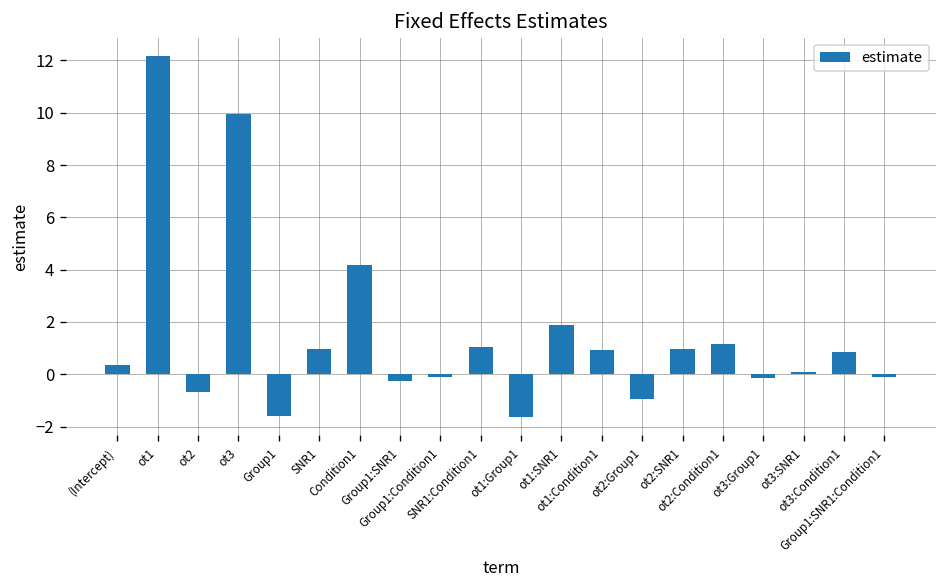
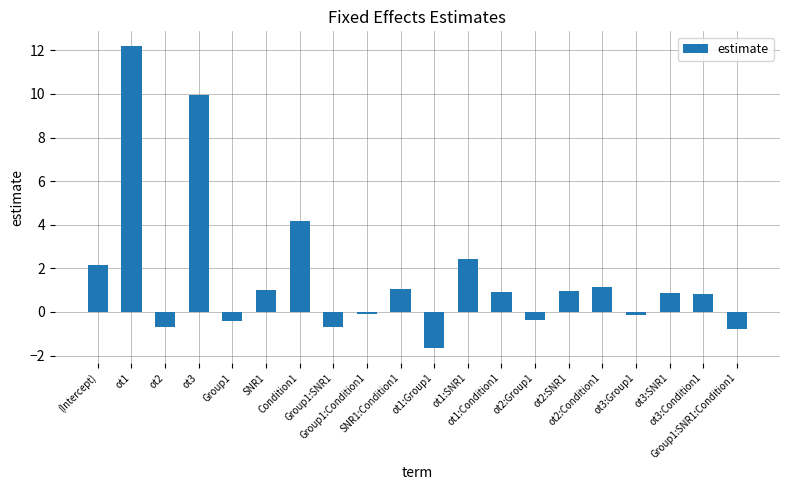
(Intercept): 0.4 -> 2.1
Group1: -1.6 -> -0.4
Group1:SNR1: -0.3 -> -0.7
ot1:SNR1: 1.9 -> 2.4
ot2:Group1: -0.9 -> -0.4
ot3:SNR1: 0.1 -> 0.9
Group1:SNR1:Condition1: -0.1 -> -0.8
